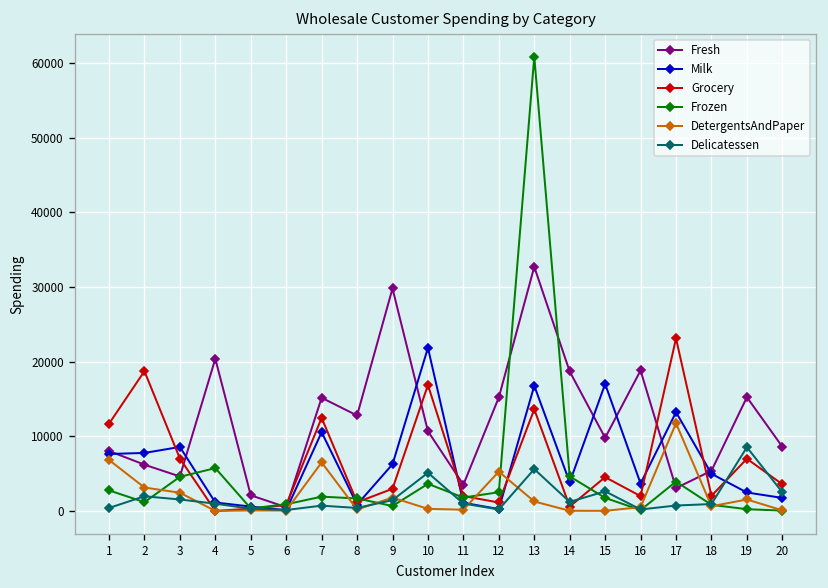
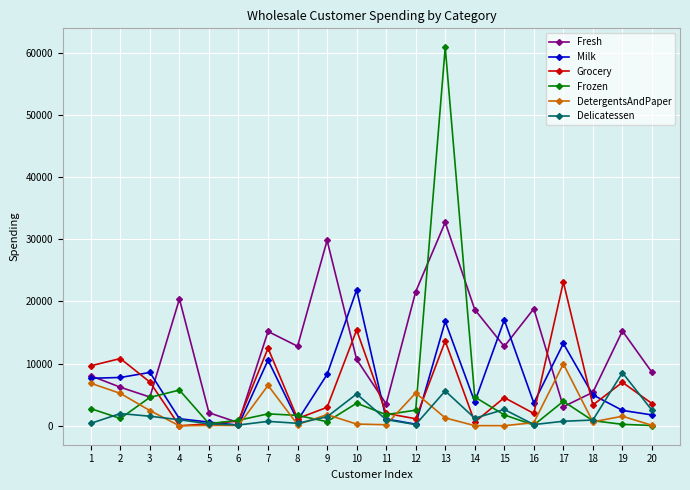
Grocery, 1: 12000 -> 10000
Grocery, 2: 19000 -> 11000
DetergentsAndPaper, 2: 3000 -> 5000
Milk, 9: 6000 -> 8000
Grocery, 10: 17000 -> 15000
Fresh, 12: 15000 -> 22000
Fresh, 15: 10000 -> 13000
DetergentsAndPaper, 17: 12000 -> 10000
Grocery, 18: 2000 -> 3000
